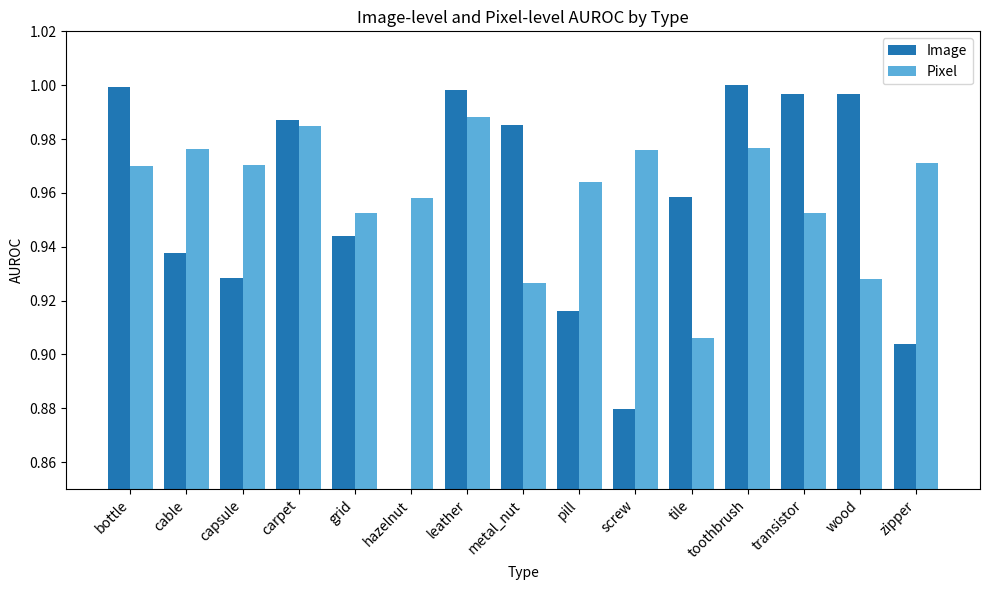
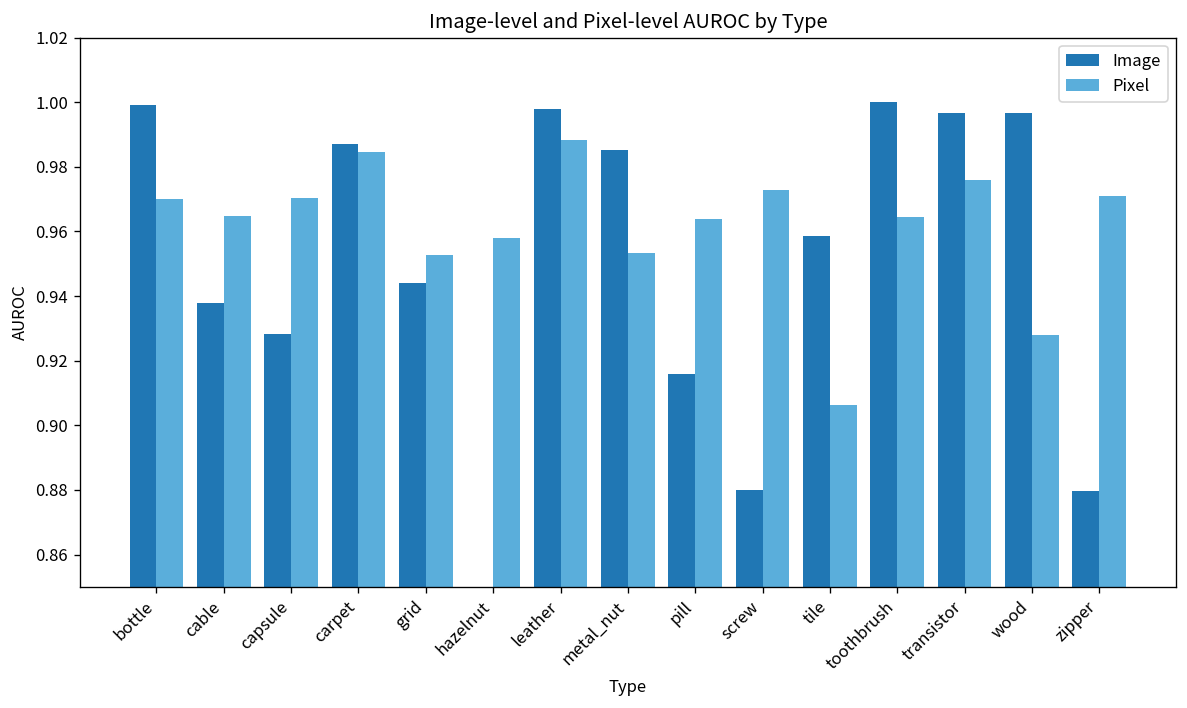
Pixel, cable: 0.976 -> 0.965
Pixel, metal_nut: 0.927 -> 0.953
Pixel, screw: 0.976 -> 0.973
Pixel, toothbrush: 0.977 -> 0.965
Pixel, transistor: 0.952 -> 0.976
Image, zipper: 0.904 -> 0.880
